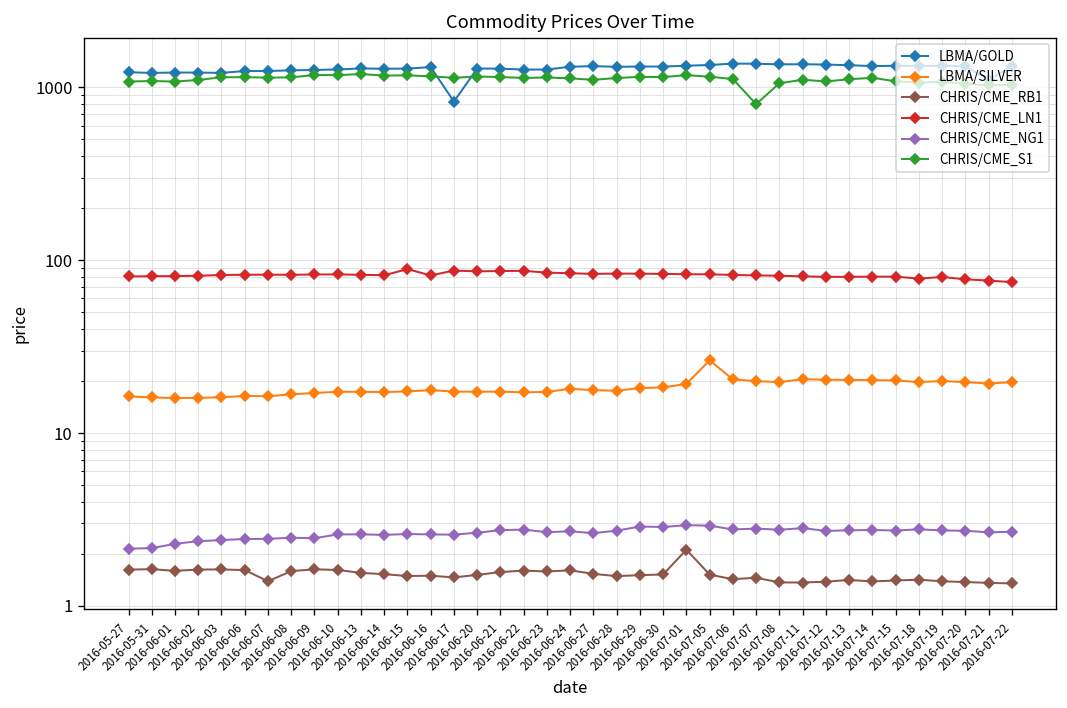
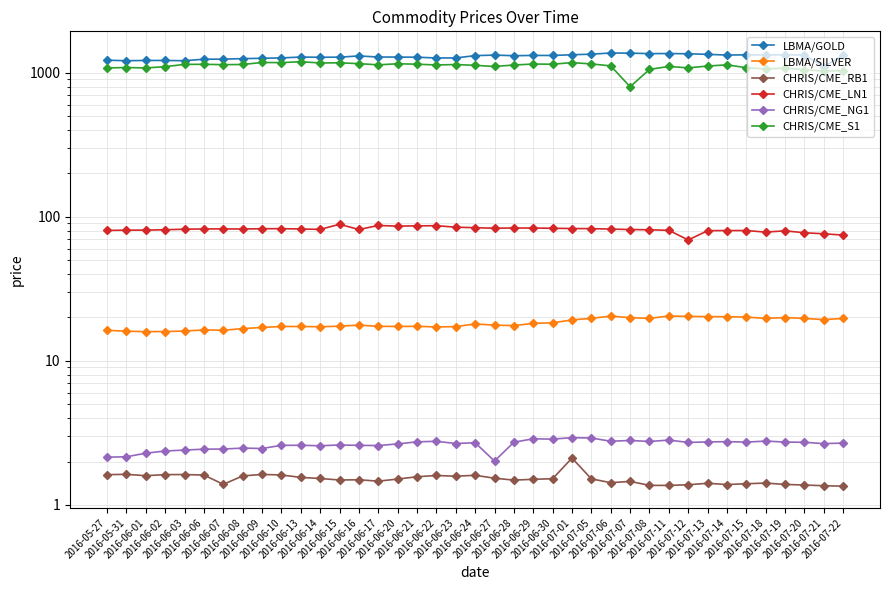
LBMA/GOLD, 2016-06-17: 800 -> 1300
CHRIS/CME_NG1, 2016-06-27: 2.6 -> 2.0
LBMA/SILVER, 2016-07-05: 26 -> 20
CHRIS/CME_LN1, 2016-07-12: 80 -> 70
